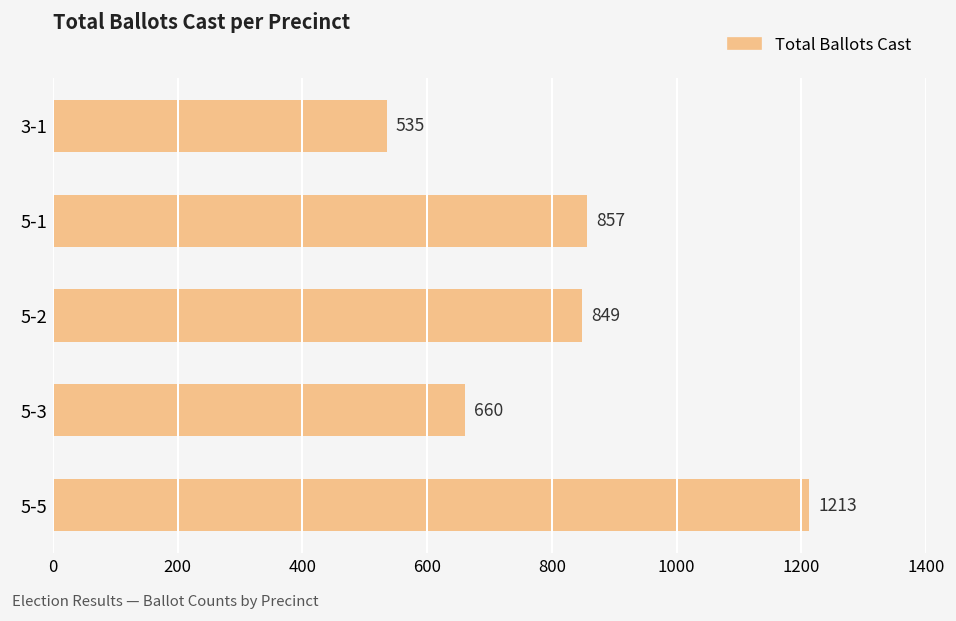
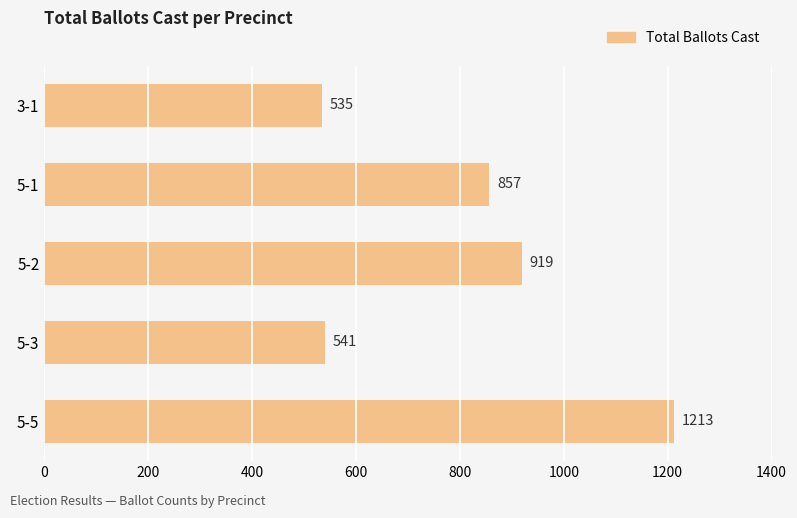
5-2: 849 -> 919
5-3: 660 -> 541
